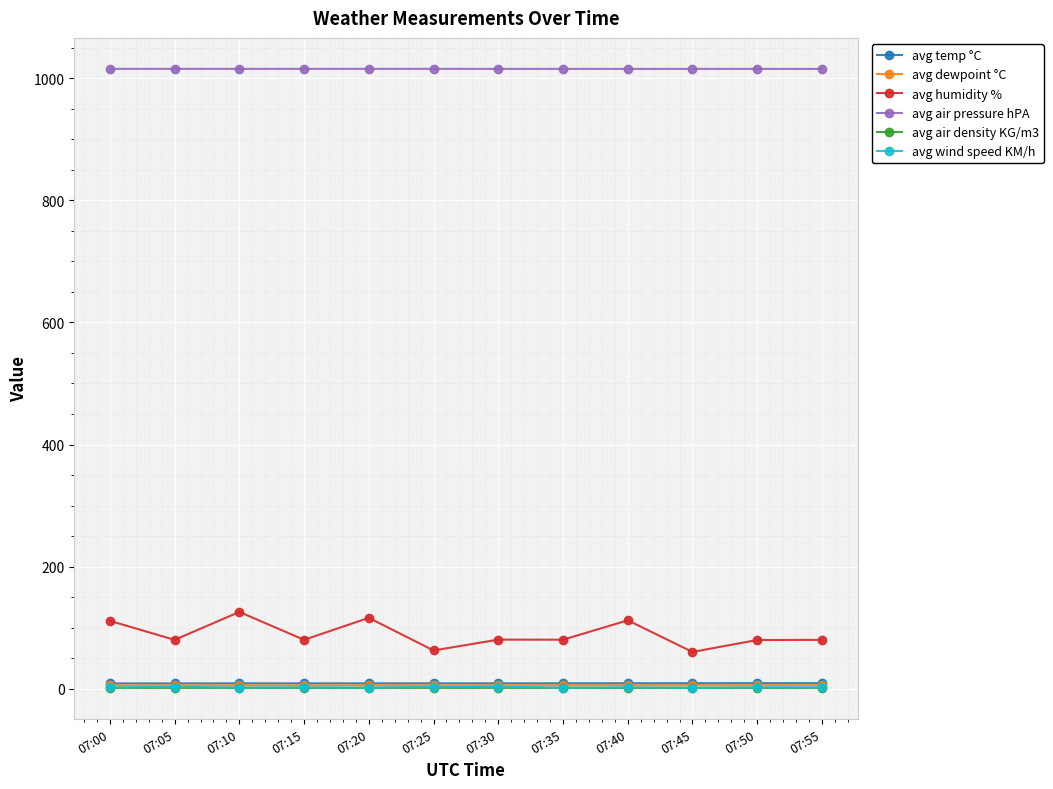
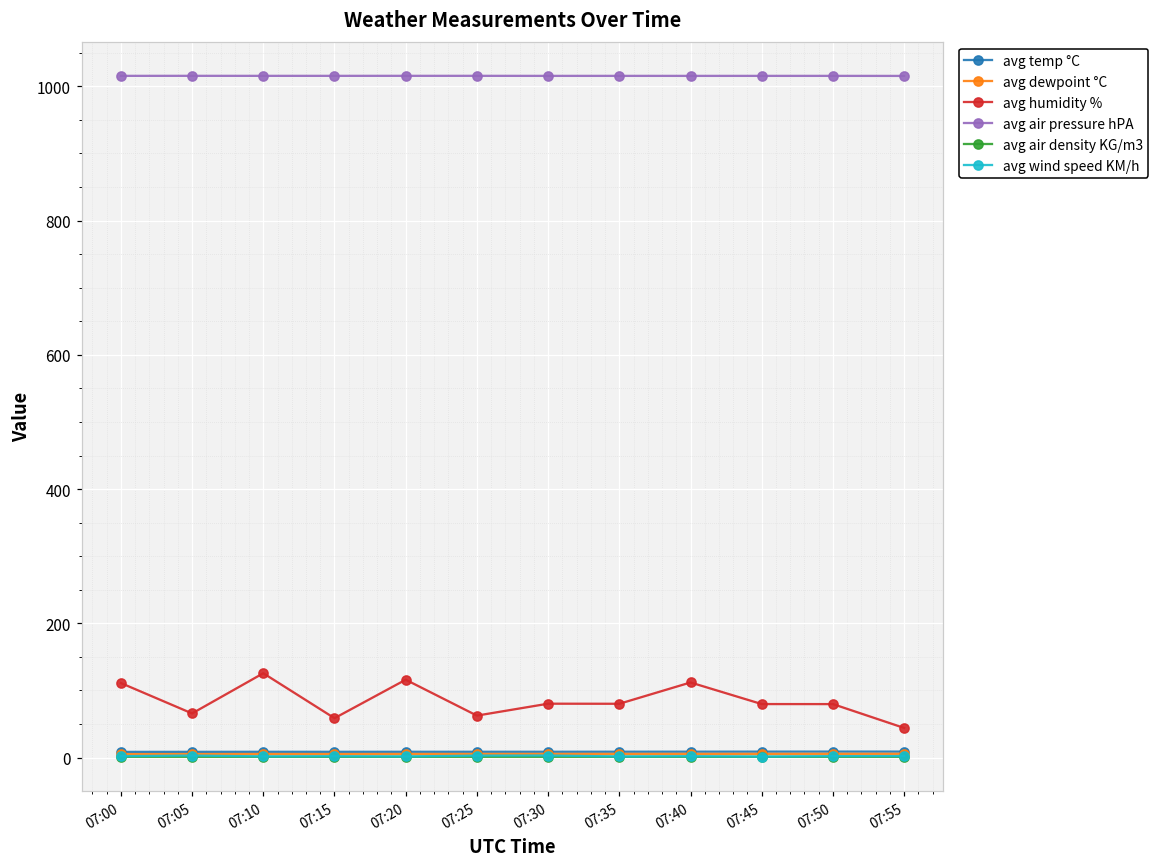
avg humidity %, 07:05: 80 -> 70
avg humidity %, 07:15: 80 -> 60
avg humidity %, 07:45: 60 -> 80
avg humidity %, 07:55: 80 -> 40
